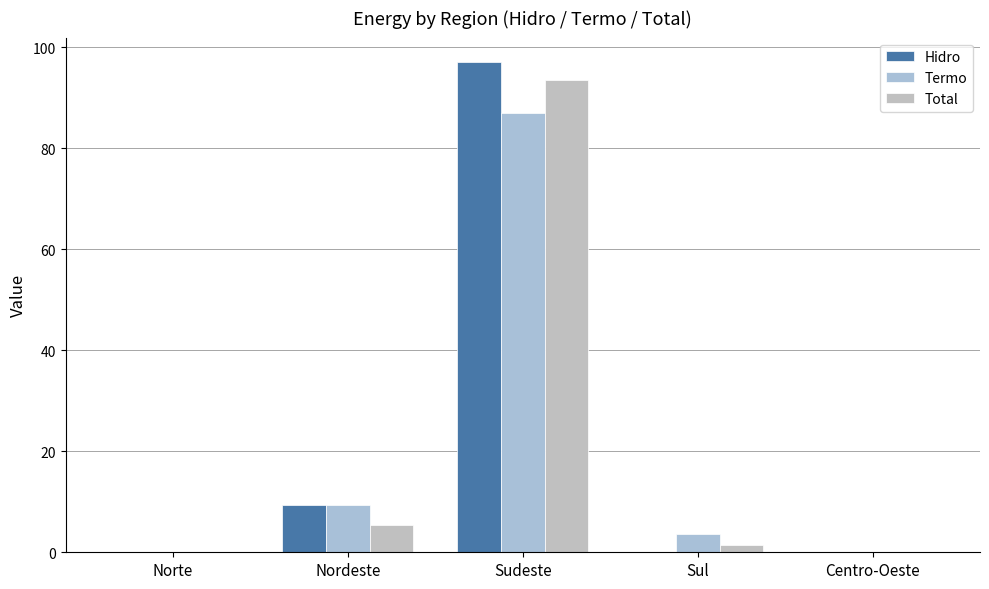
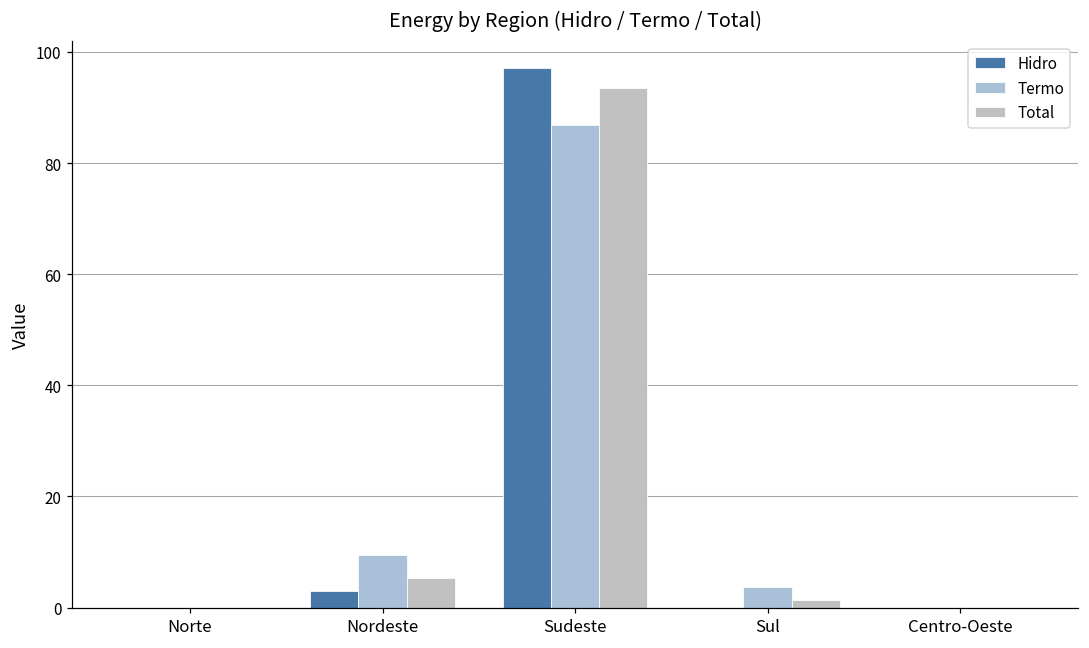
Hidro, Nordeste: 9 -> 3
